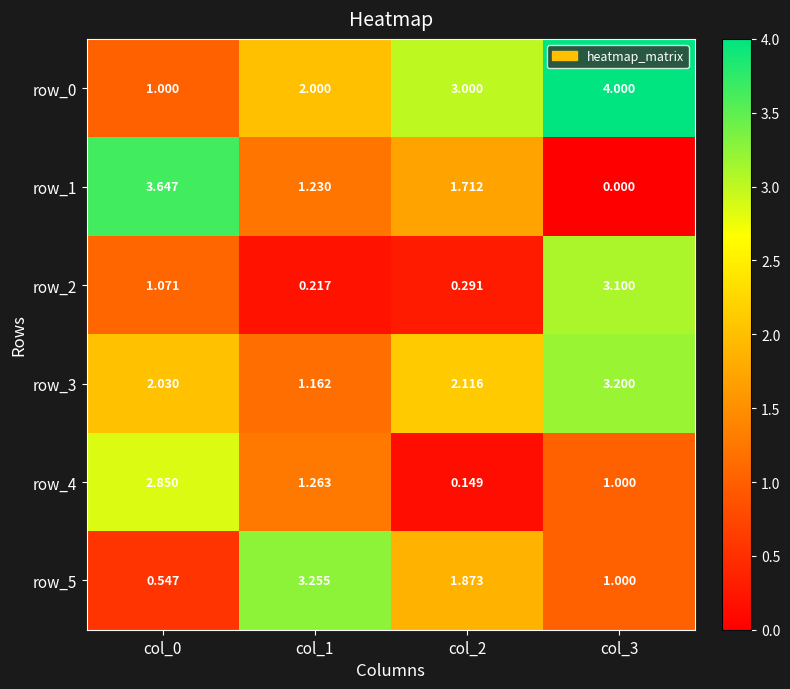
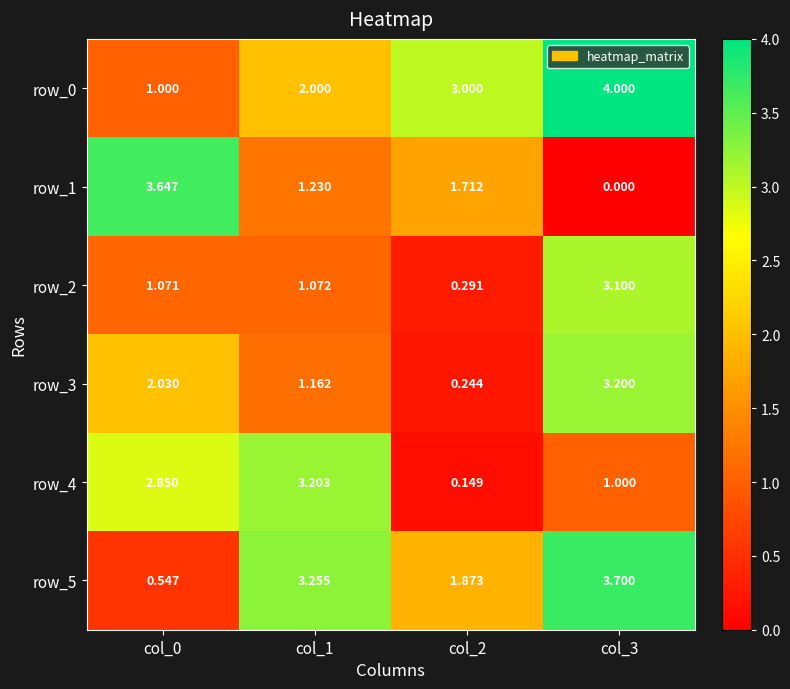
row_2, col_1: 0.217 -> 1.072
row_3, col_2: 2.116 -> 0.244
row_4, col_1: 1.263 -> 3.203
row_5, col_3: 1.000 -> 3.700
